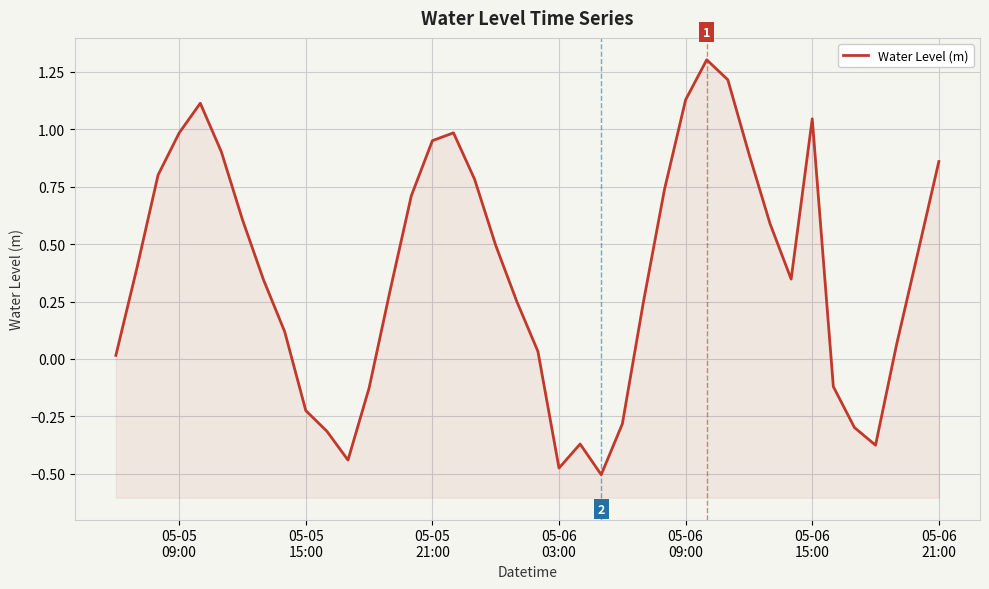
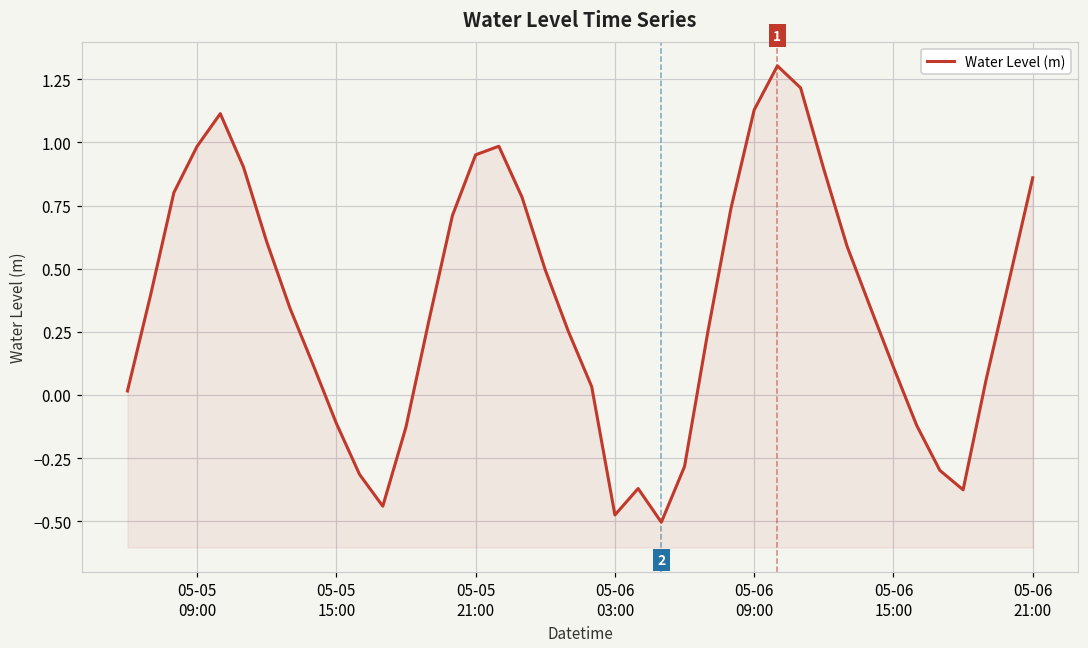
05-05 15:00: -0.22 -> -0.11
05-06 15:00: 1.05 -> 0.11
